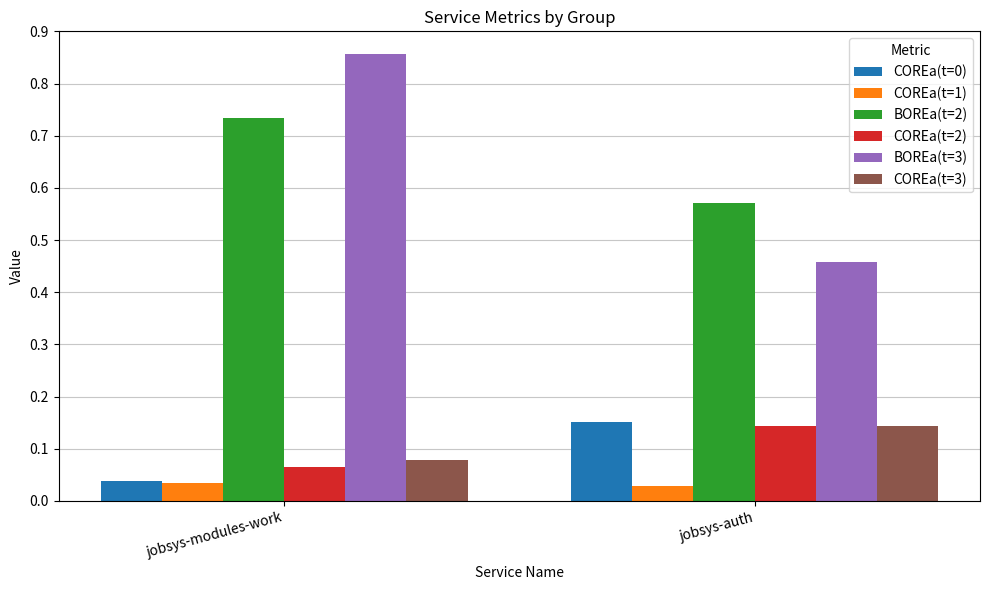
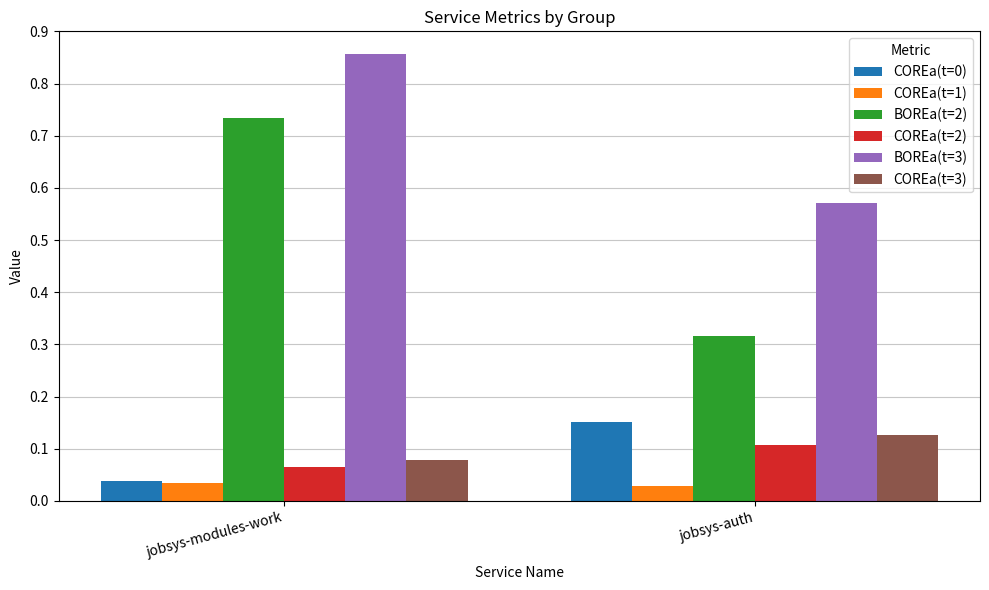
BOREa(t=2), jobsys-auth: 0.57 -> 0.32
COREa(t=2), jobsys-auth: 0.14 -> 0.11
BOREa(t=3), jobsys-auth: 0.46 -> 0.57
COREa(t=3), jobsys-auth: 0.14 -> 0.13
